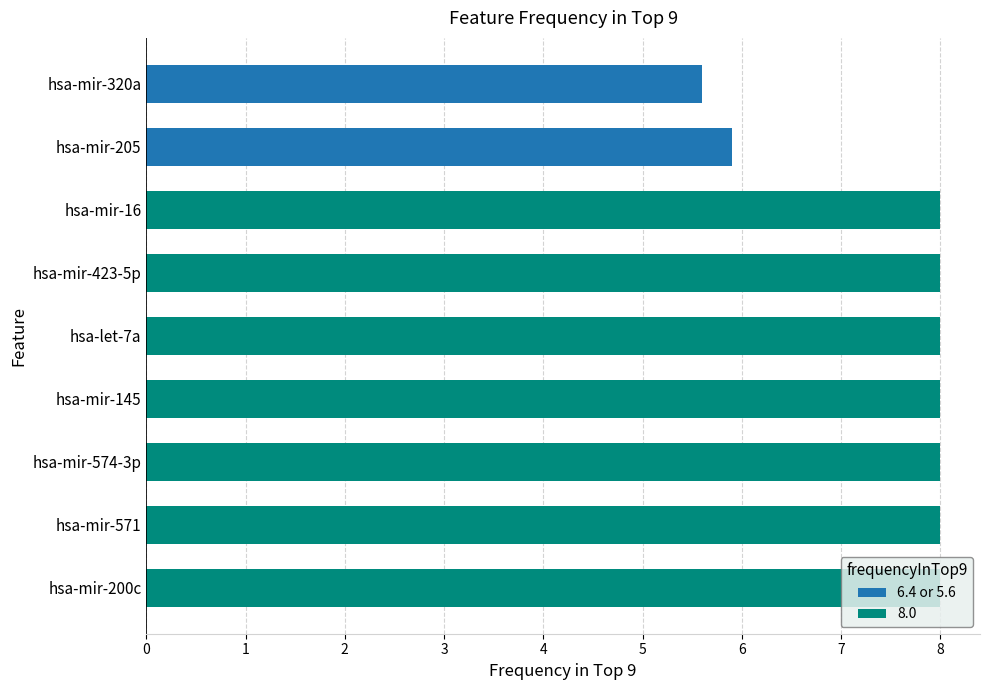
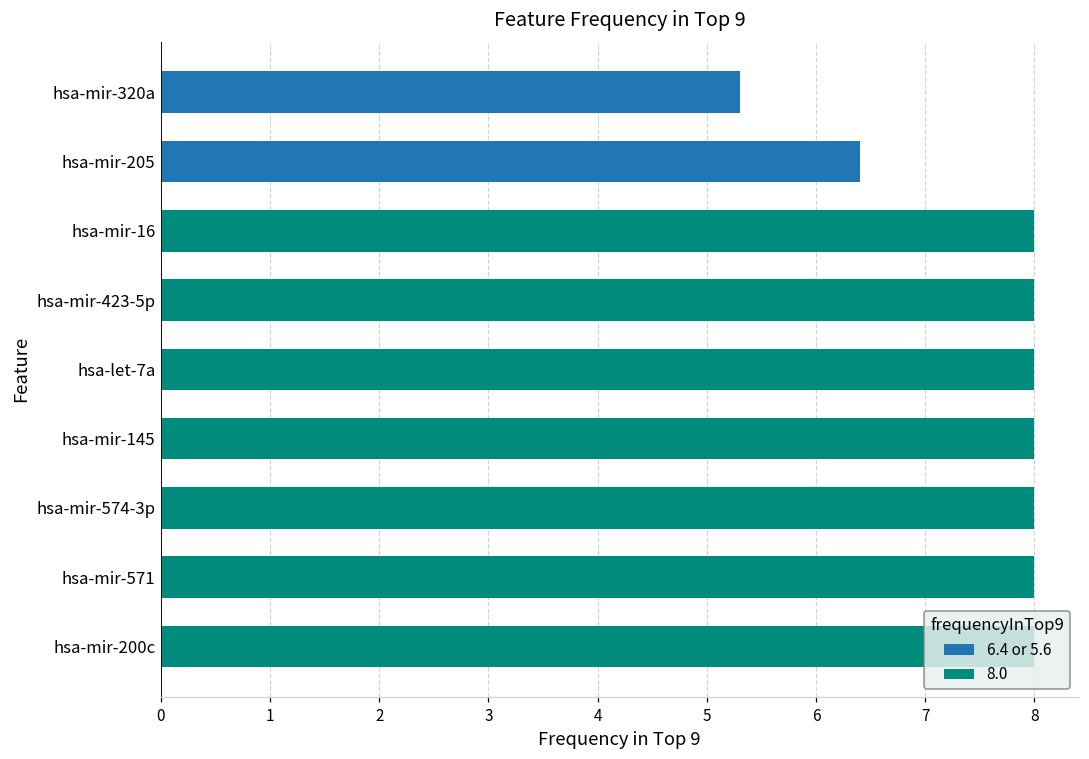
6.4 or 5.6, hsa-mir-320a: 5.6 -> 5.3
6.4 or 5.6, hsa-mir-205: 5.9 -> 6.4
